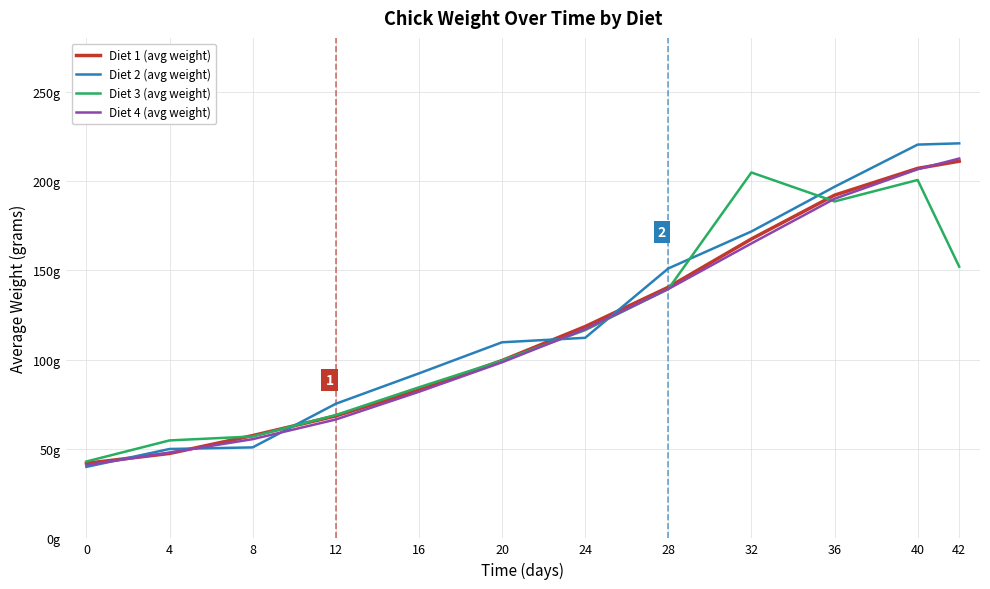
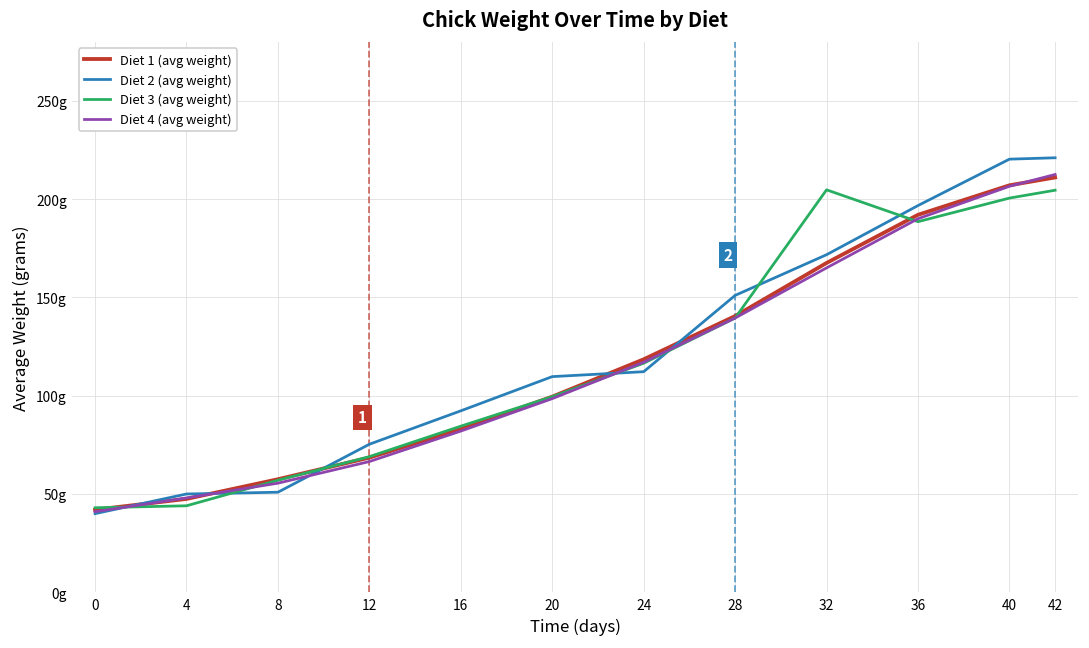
Diet 3 (avg weight), 4: 55g -> 44g
Diet 3 (avg weight), 42: 152g -> 205g
